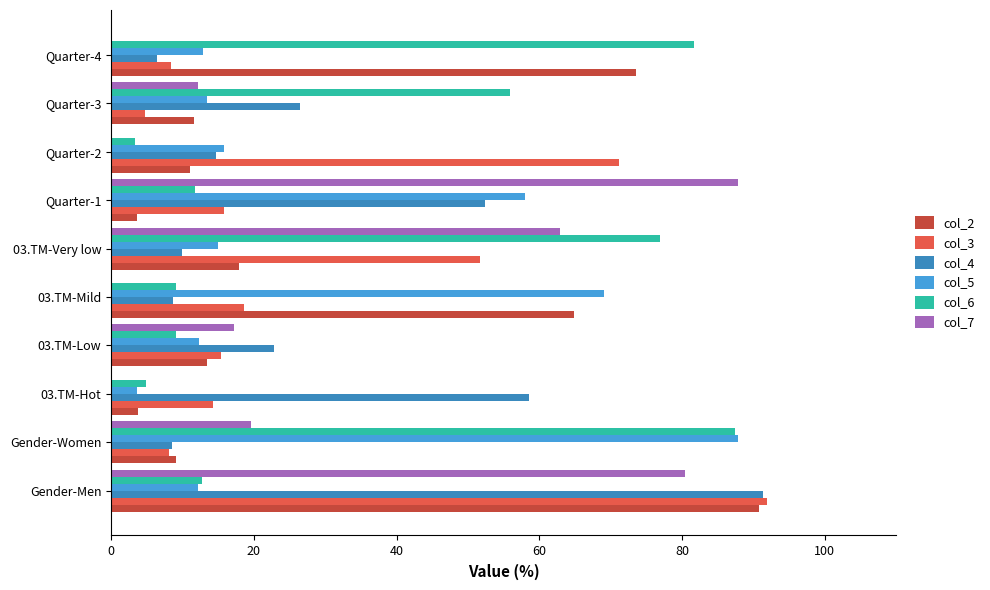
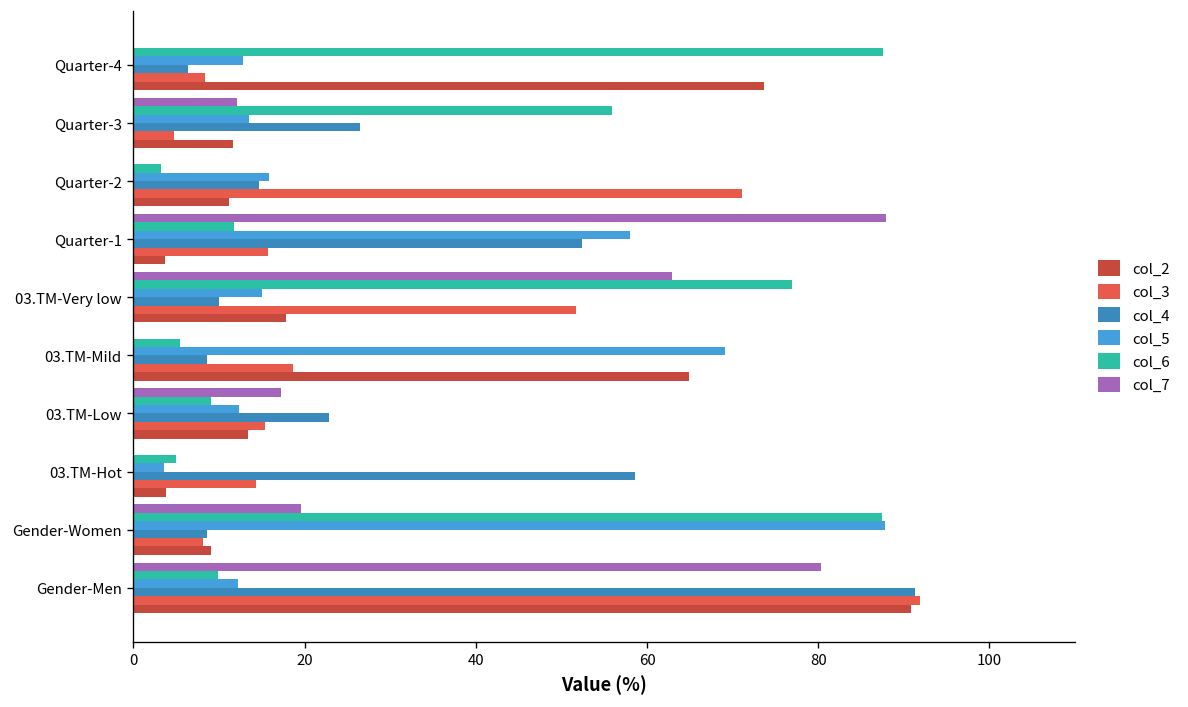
col_6, Quarter-4: 82 -> 88
col_6, 03.TM-Mild: 9 -> 5
col_6, Gender-Men: 13 -> 10
